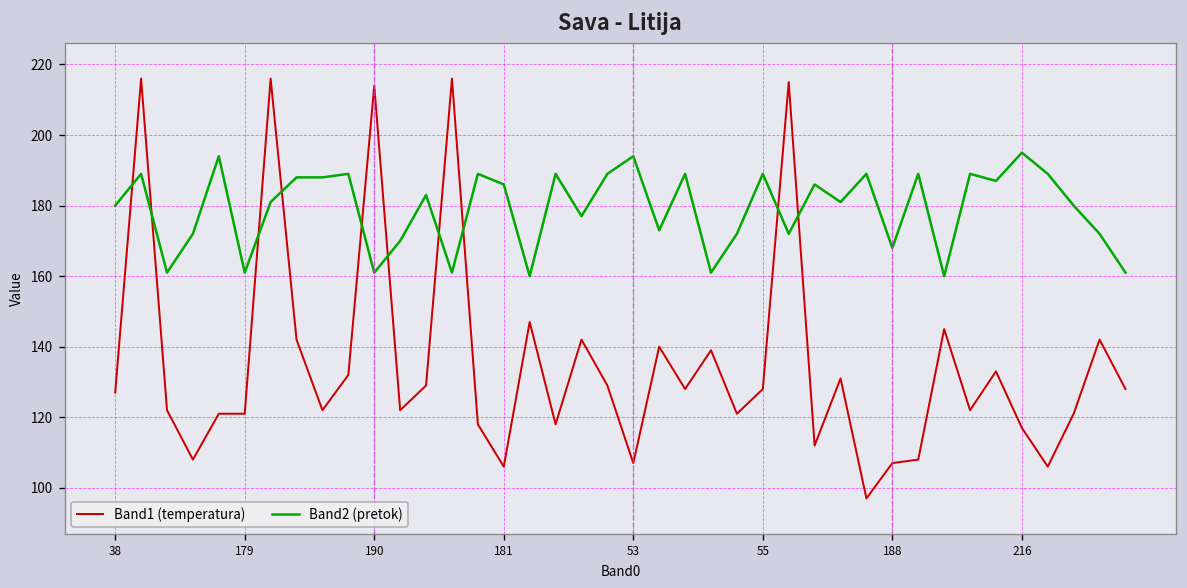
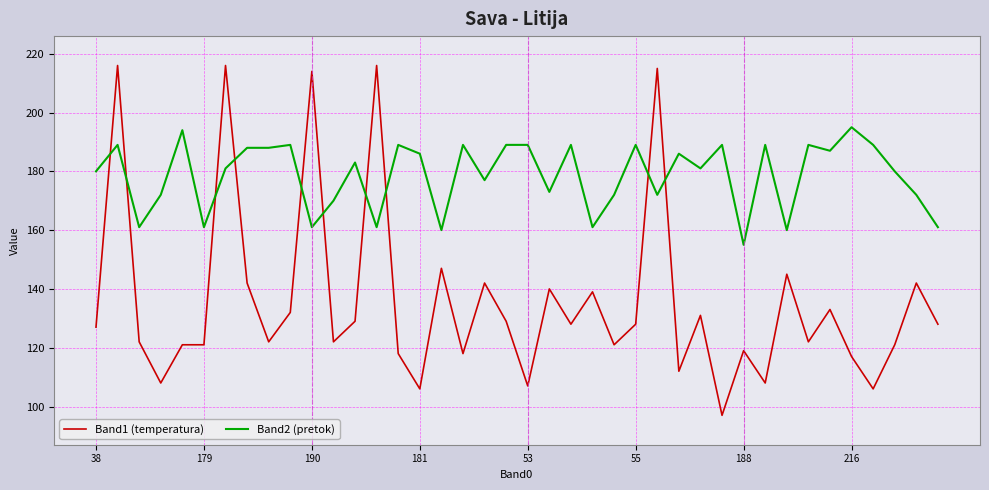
Band2 (pretok), 53: 194 -> 189
Band1 (temperatura), 188: 107 -> 119
Band2 (pretok), 188: 168 -> 155
